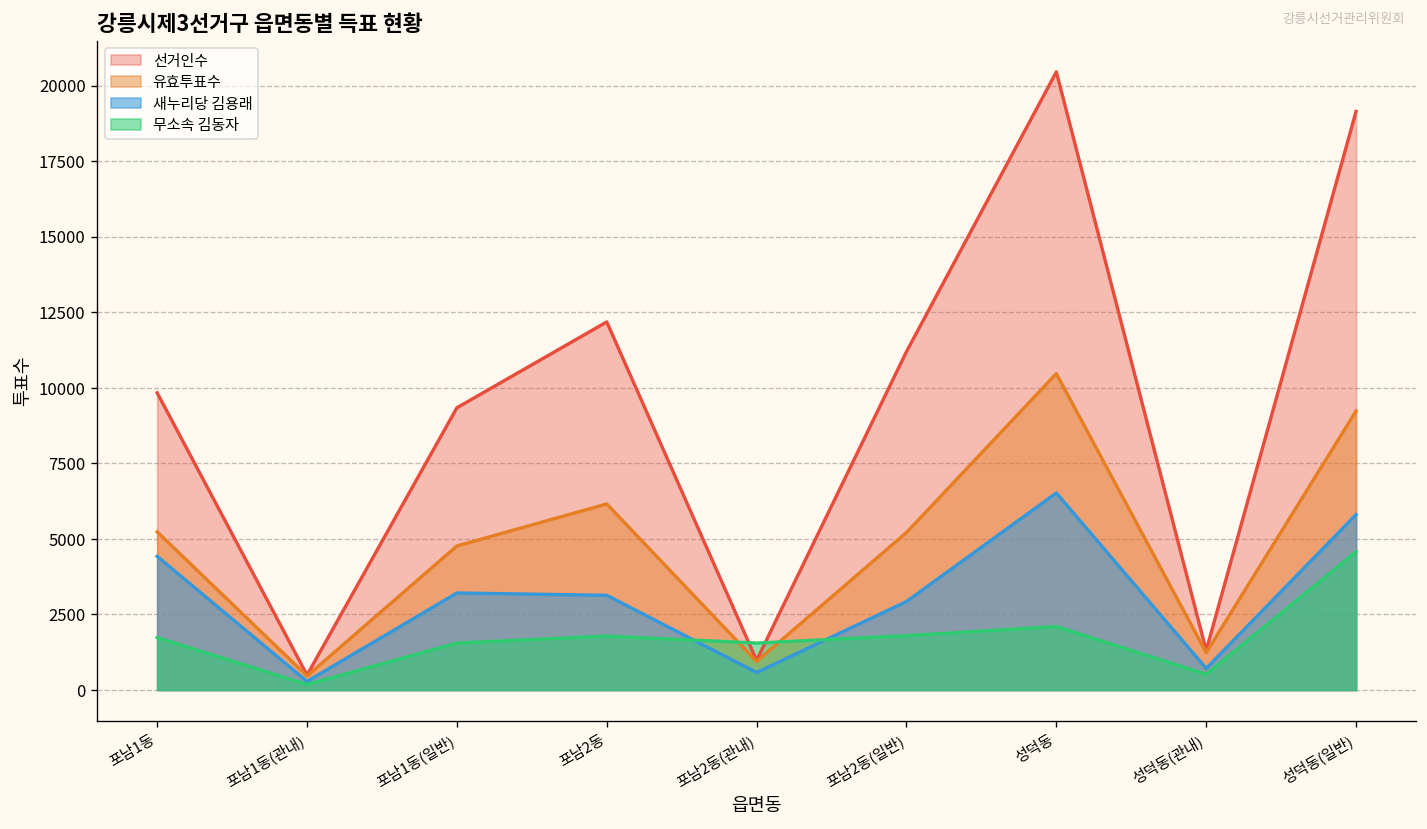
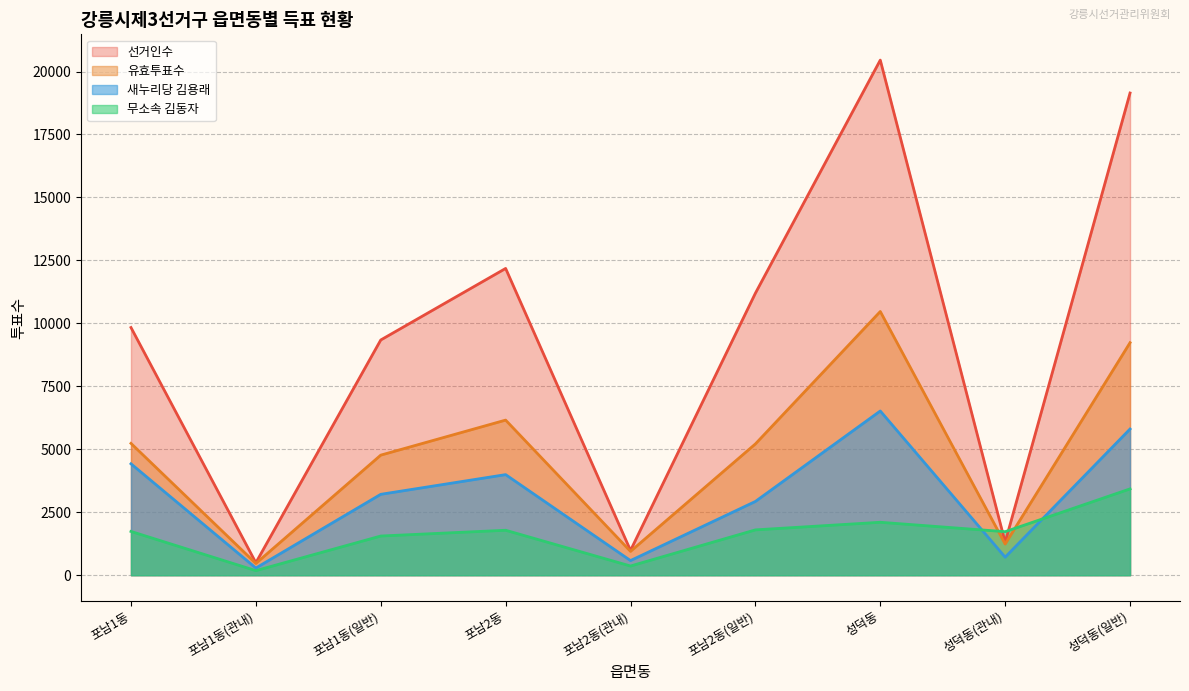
새누리당 김용래, 포남2동: 3100 -> 4000
무소속 김동자, 포남2동(관내): 1600 -> 400
무소속 김동자, 성덕동(관내): 500 -> 1700
무소속 김동자, 성덕동(일반): 4600 -> 3400
